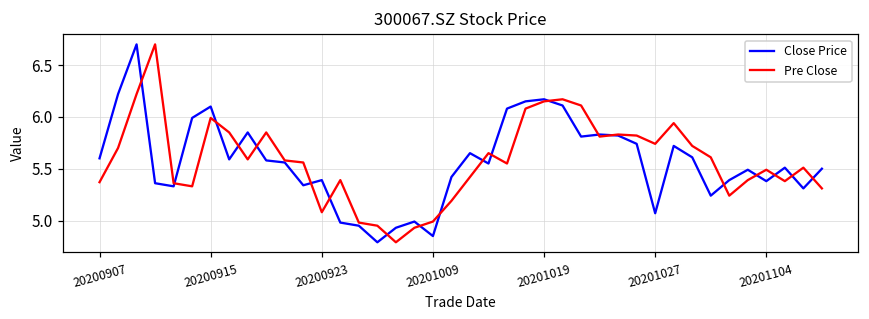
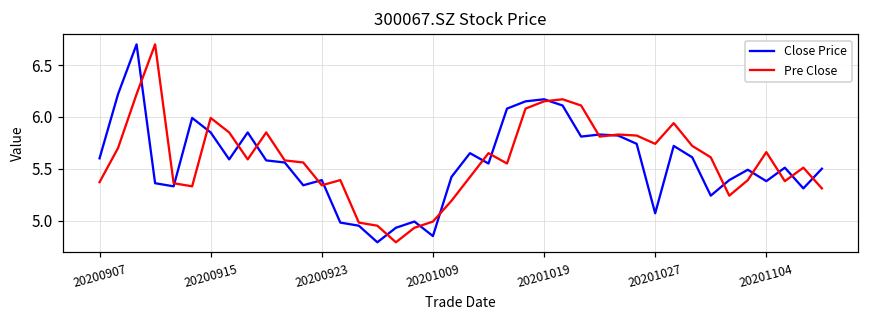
Close Price, 20200915: 6.1 -> 5.9
Pre Close, 20200923: 5.1 -> 5.3
Pre Close, 20201104: 5.5 -> 5.7
